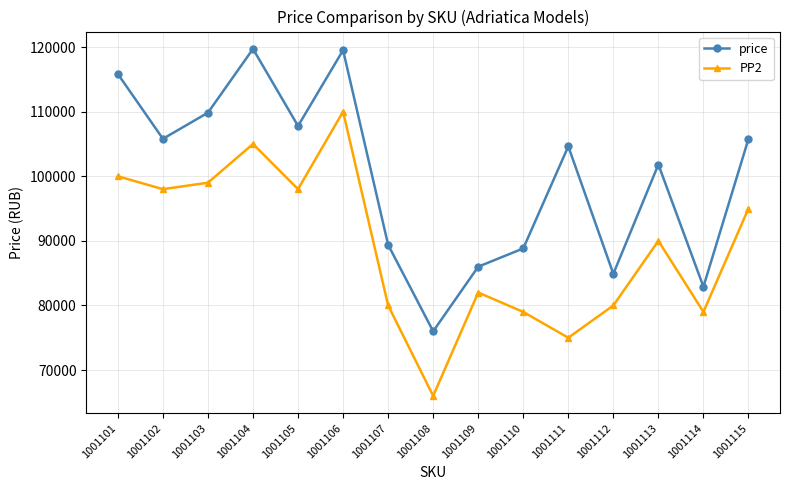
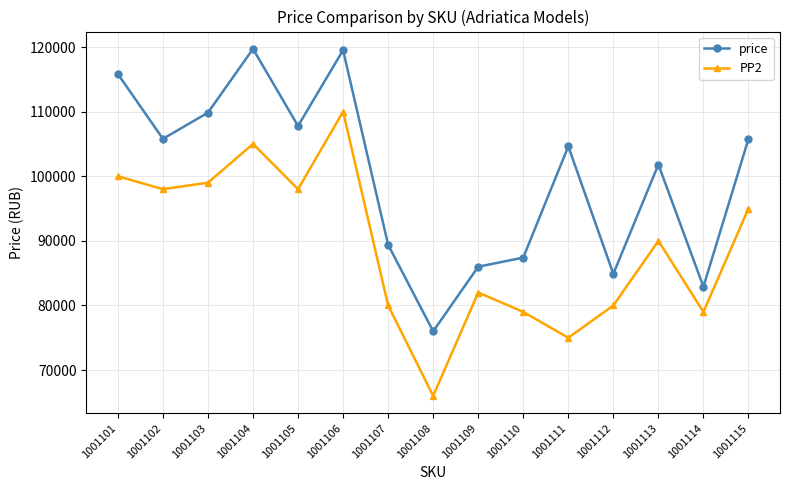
price, 1001110: 89000 -> 87000
